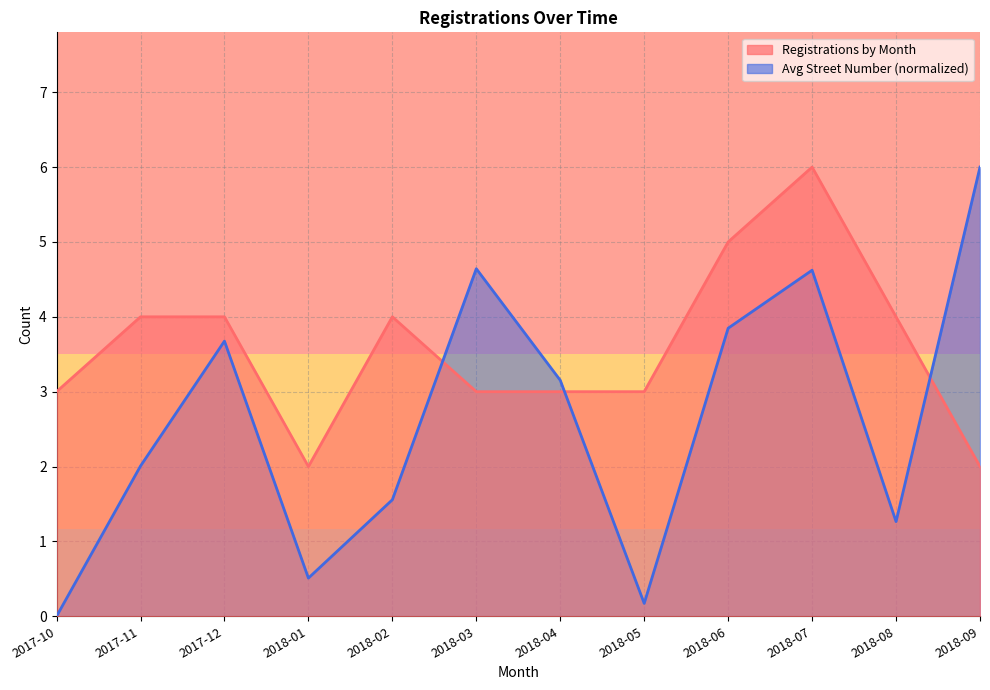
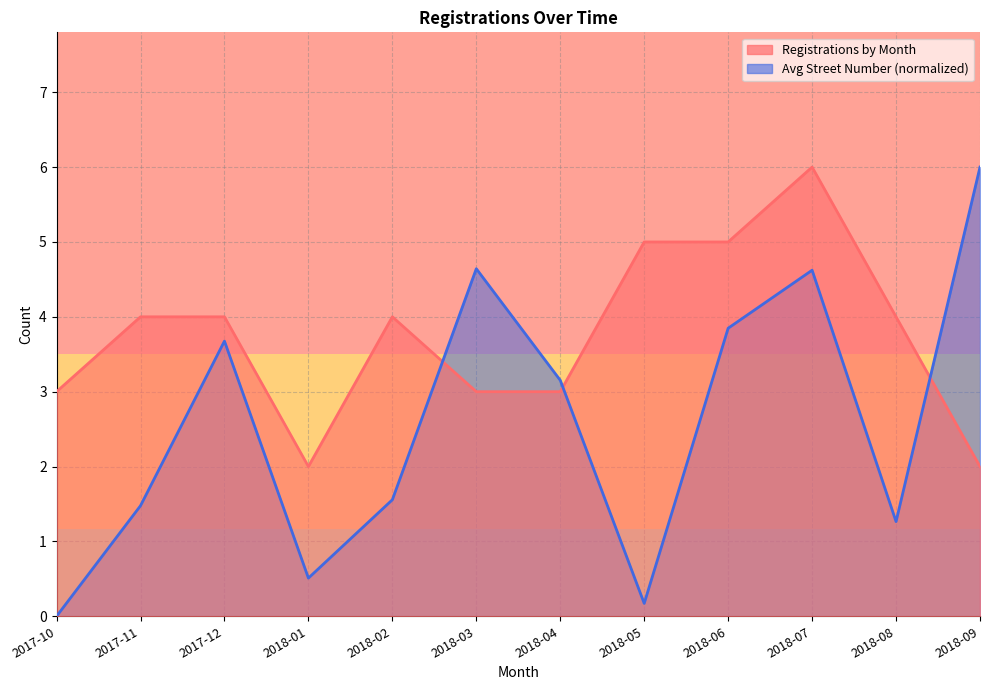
Avg Street Number (normalized), 2017-11: 2.0 -> 1.5
Registrations by Month, 2018-05: 3 -> 5
